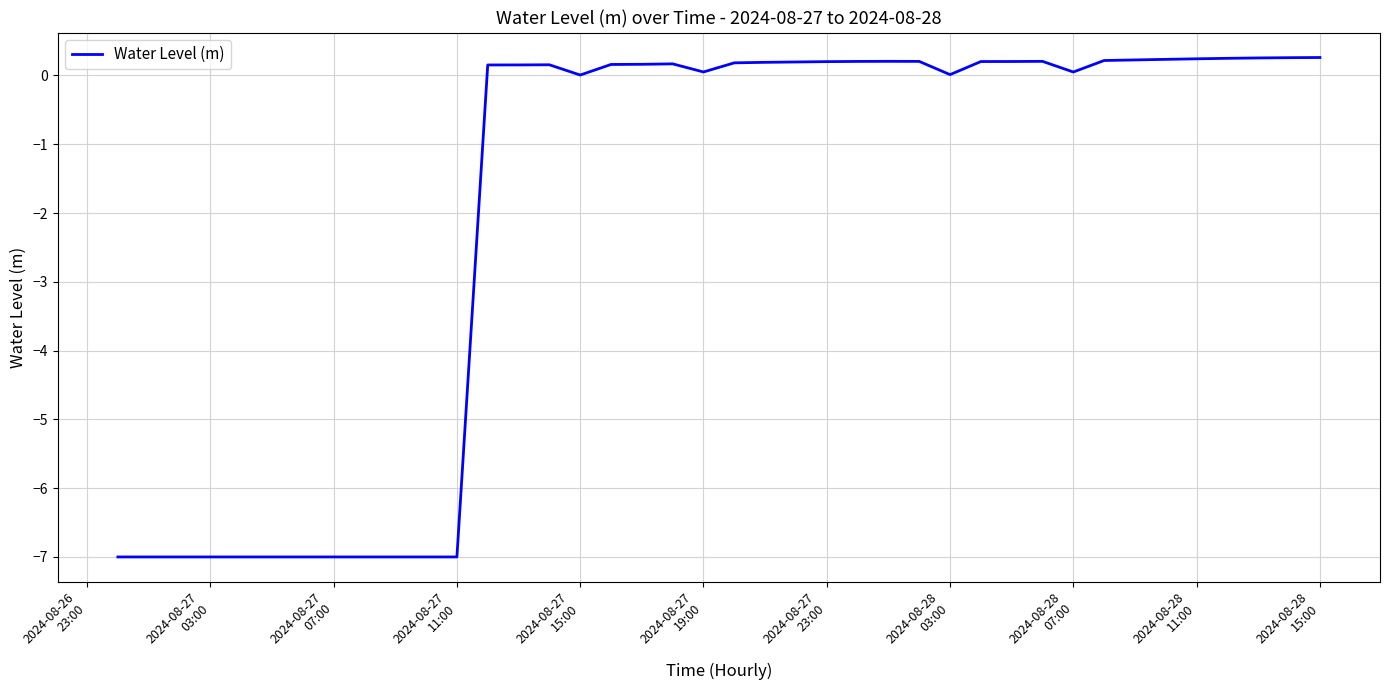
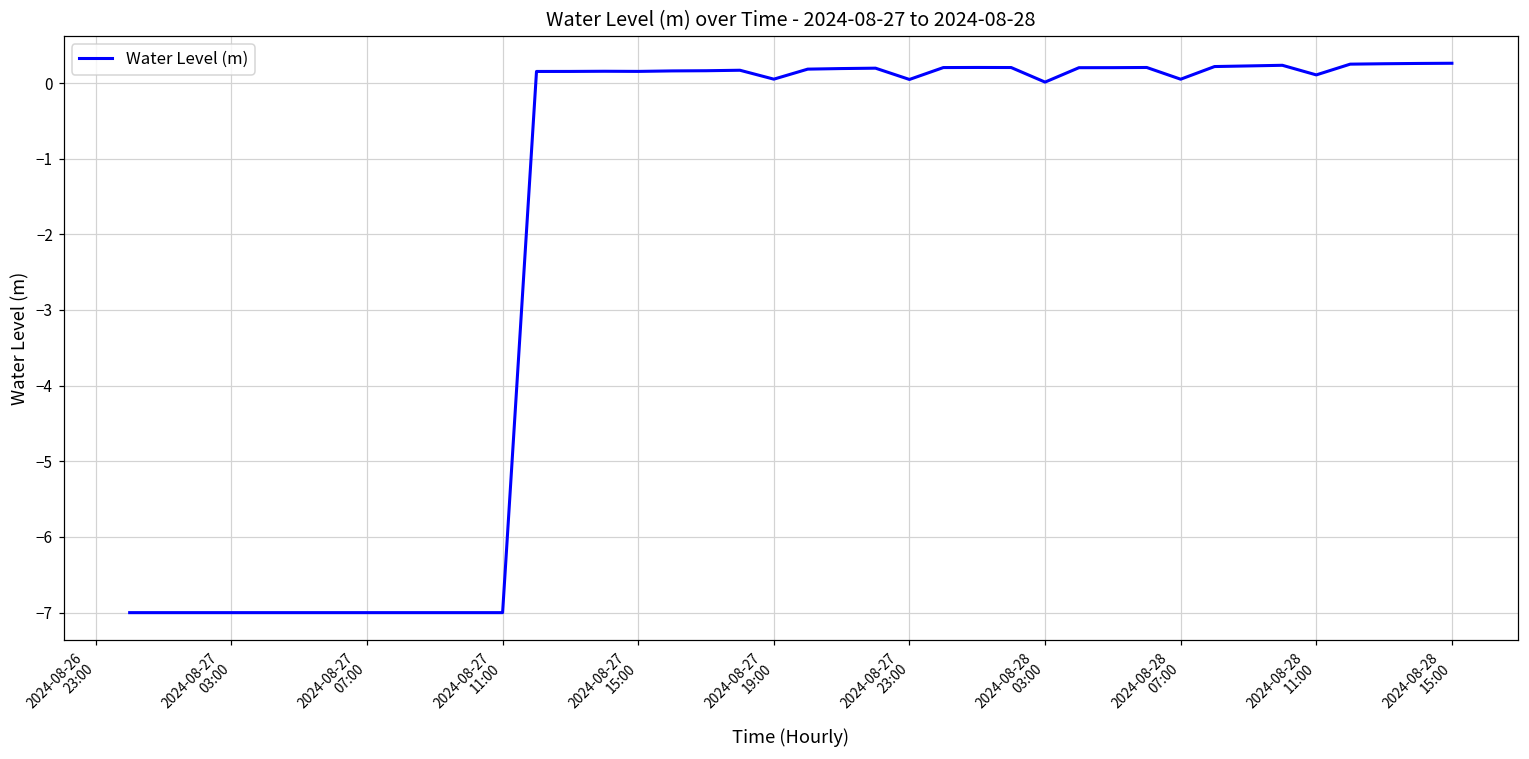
2024-08-27 15:00: 0.0 -> 0.2
2024-08-27 23:00: 0.2 -> 0.0
2024-08-28 11:00: 0.2 -> 0.1
